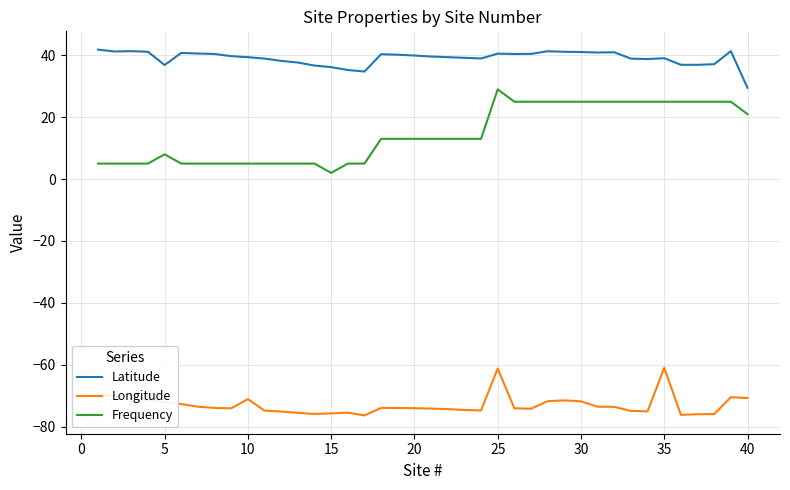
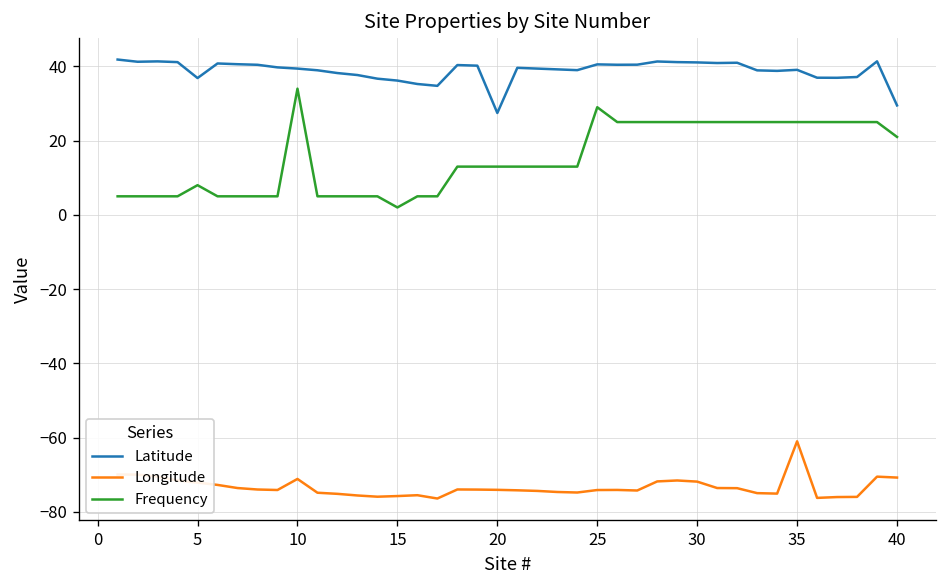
Frequency, 10: 5 -> 34
Latitude, 20: 40 -> 27
Longitude, 25: -61 -> -74
